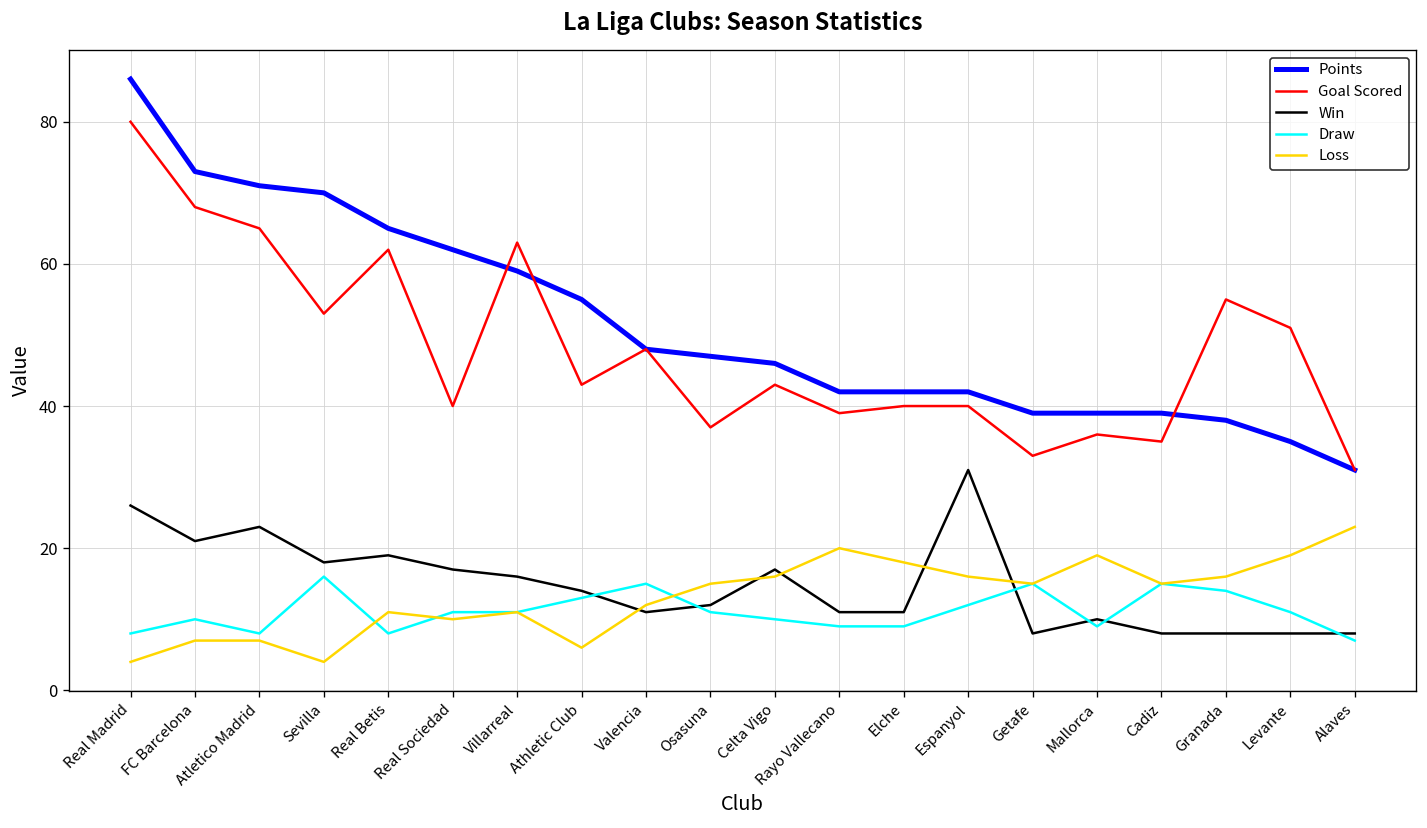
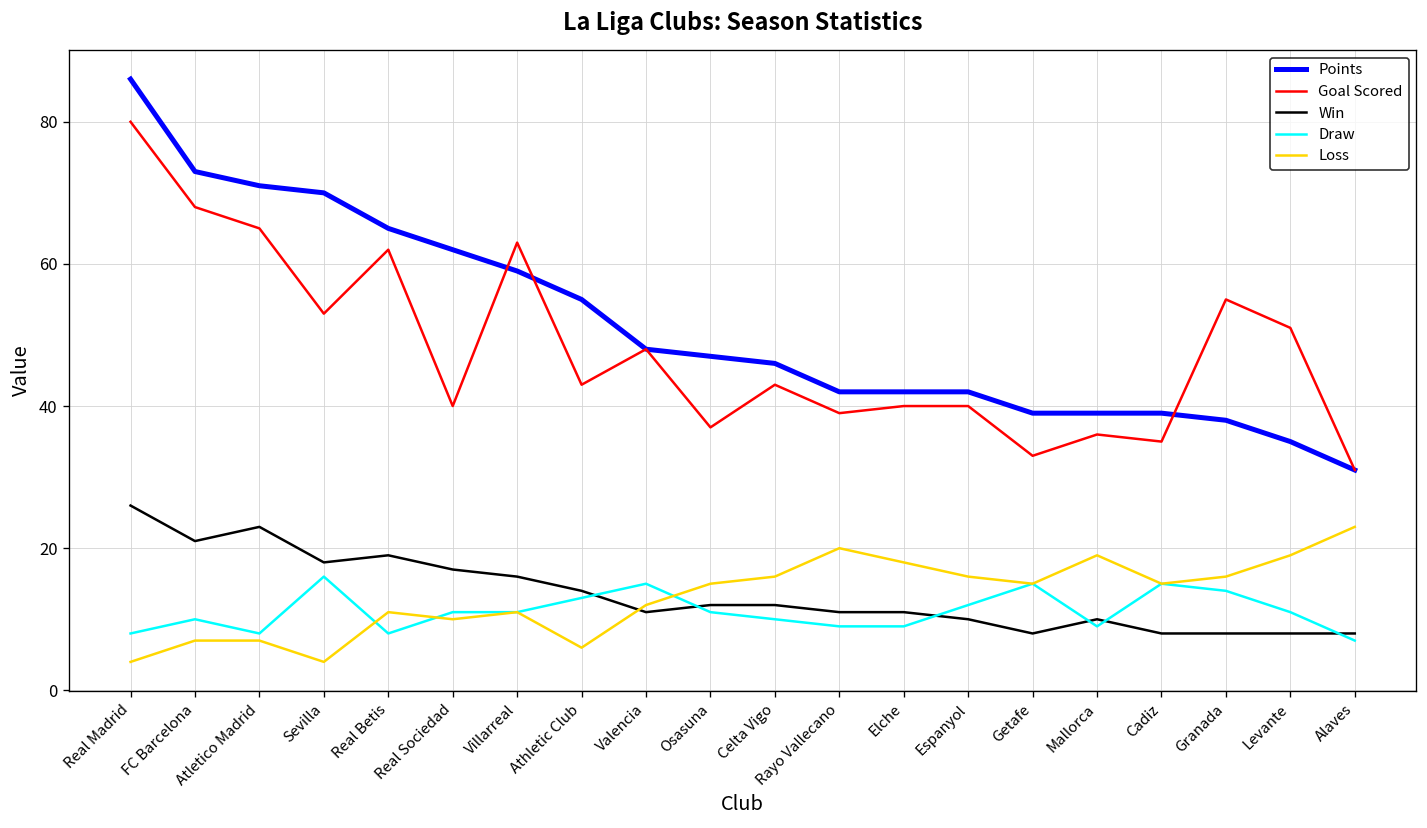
Win, Celta Vigo: 17 -> 12
Win, Espanyol: 31 -> 10
